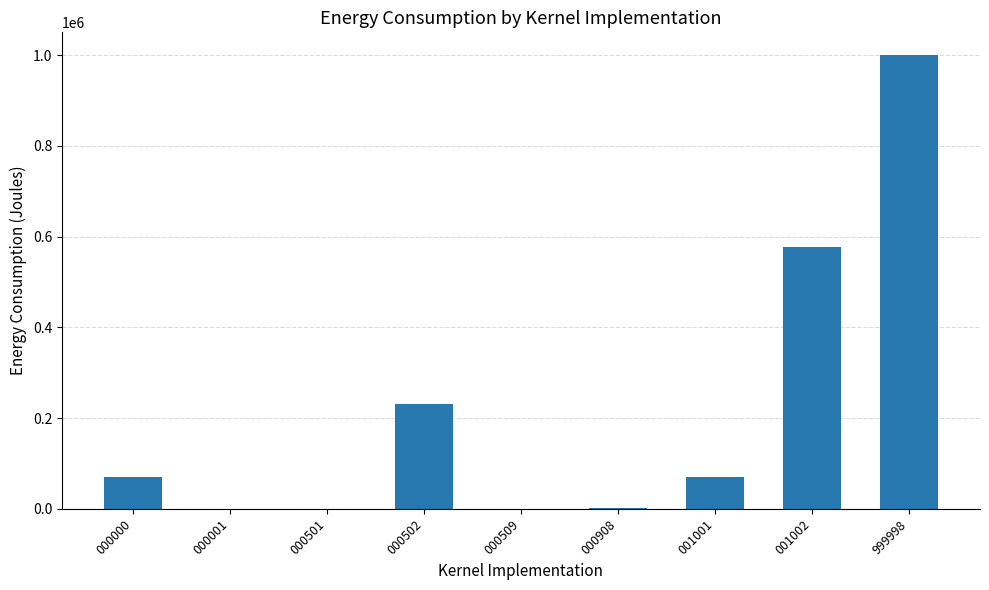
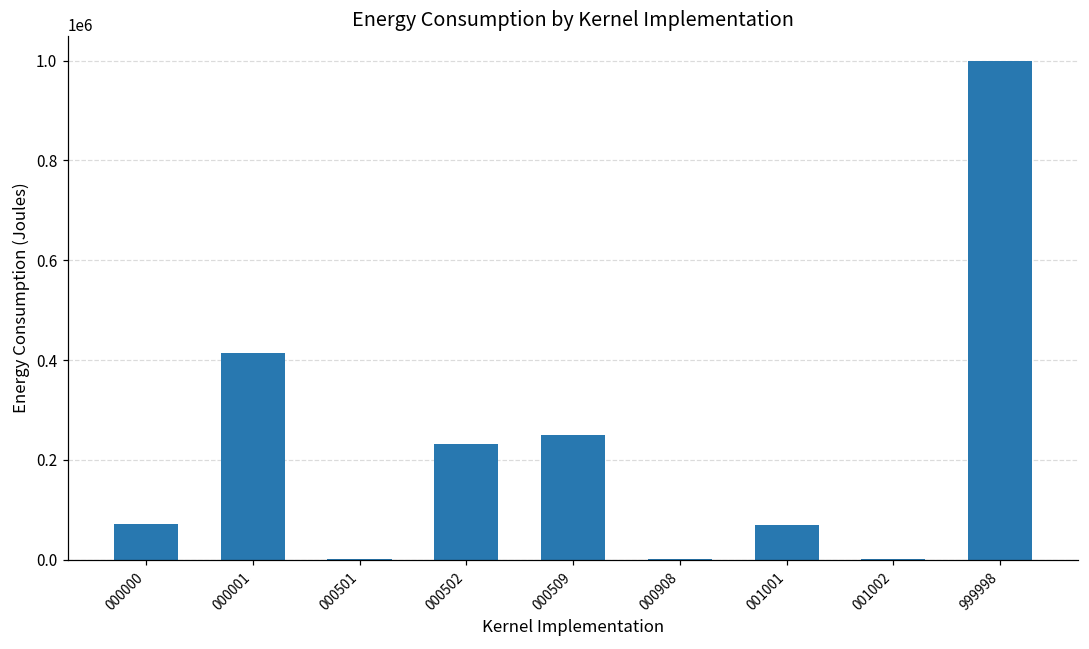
000001: 0 -> 410000
000509: 0 -> 250000
001002: 580000 -> 0
